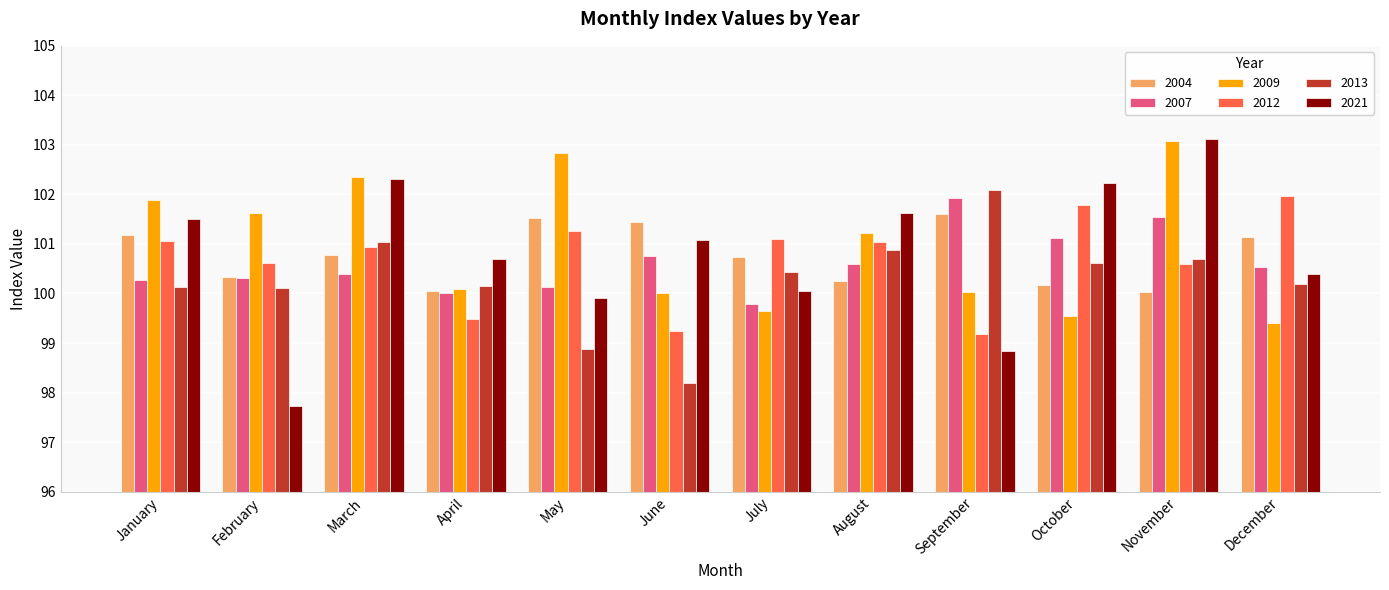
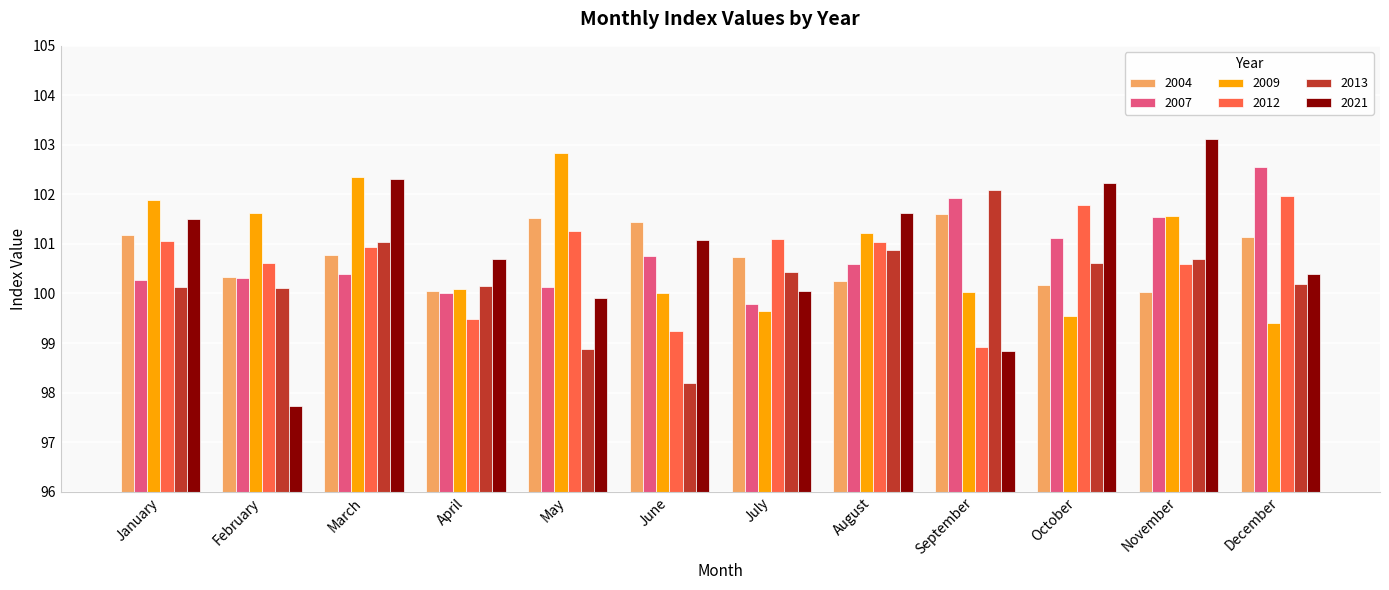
2012, September: 99.2 -> 98.9
2009, November: 103.1 -> 101.6
2007, December: 100.5 -> 102.6
